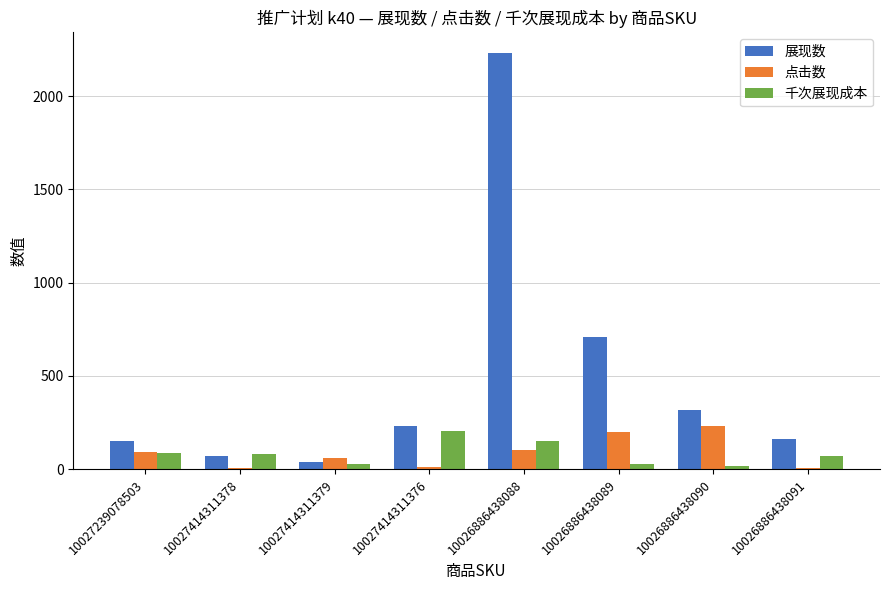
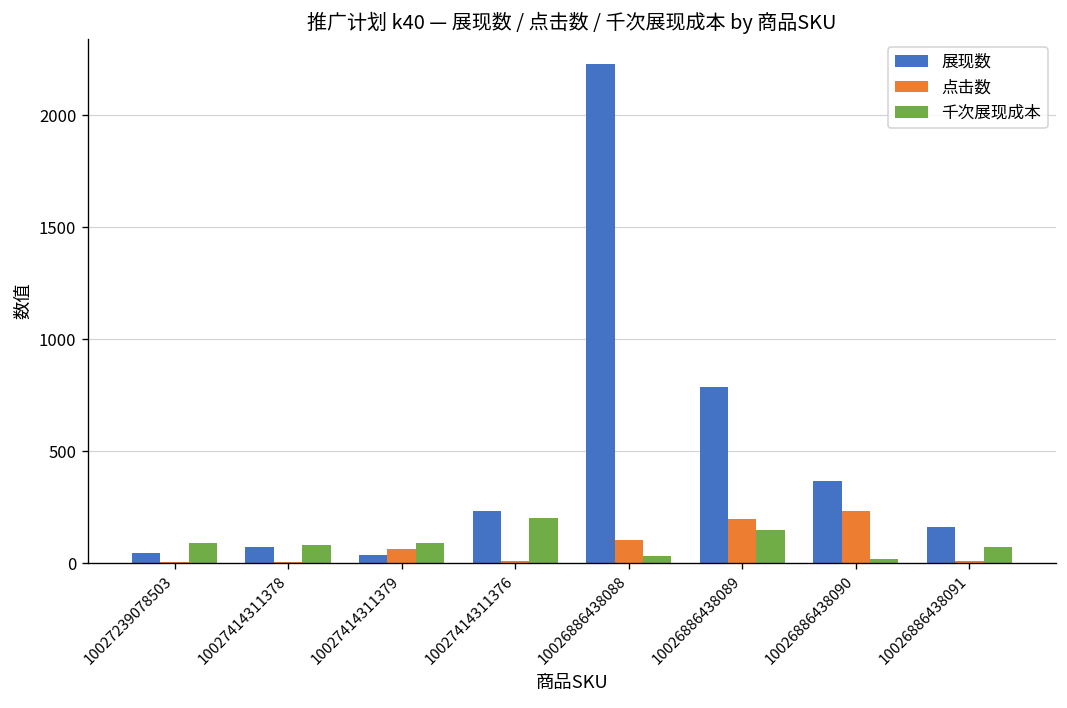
展现数, 10027239078503: 150 -> 50
点击数, 10027239078503: 90 -> 10
千次展现成本, 10027414311379: 30 -> 90
千次展现成本, 10026886438088: 150 -> 30
展现数, 10026886438089: 710 -> 790
千次展现成本, 10026886438089: 30 -> 150
展现数, 10026886438090: 320 -> 370
